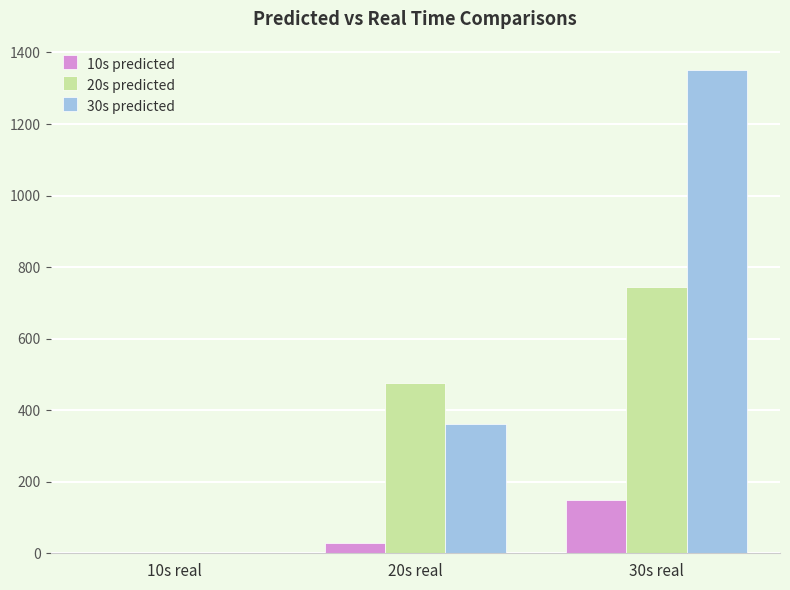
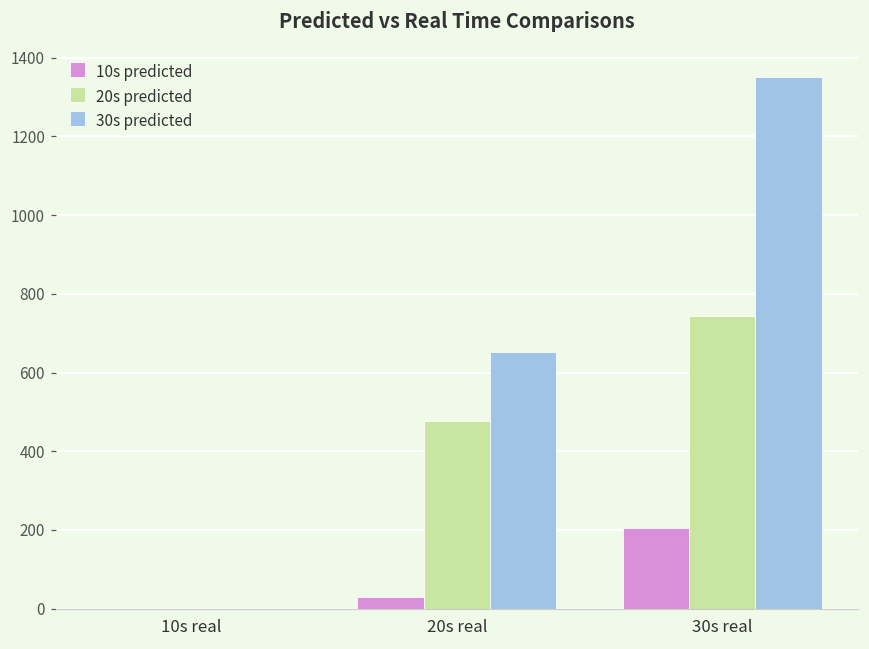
30s predicted, 20s real: 360 -> 650
10s predicted, 30s real: 150 -> 210
